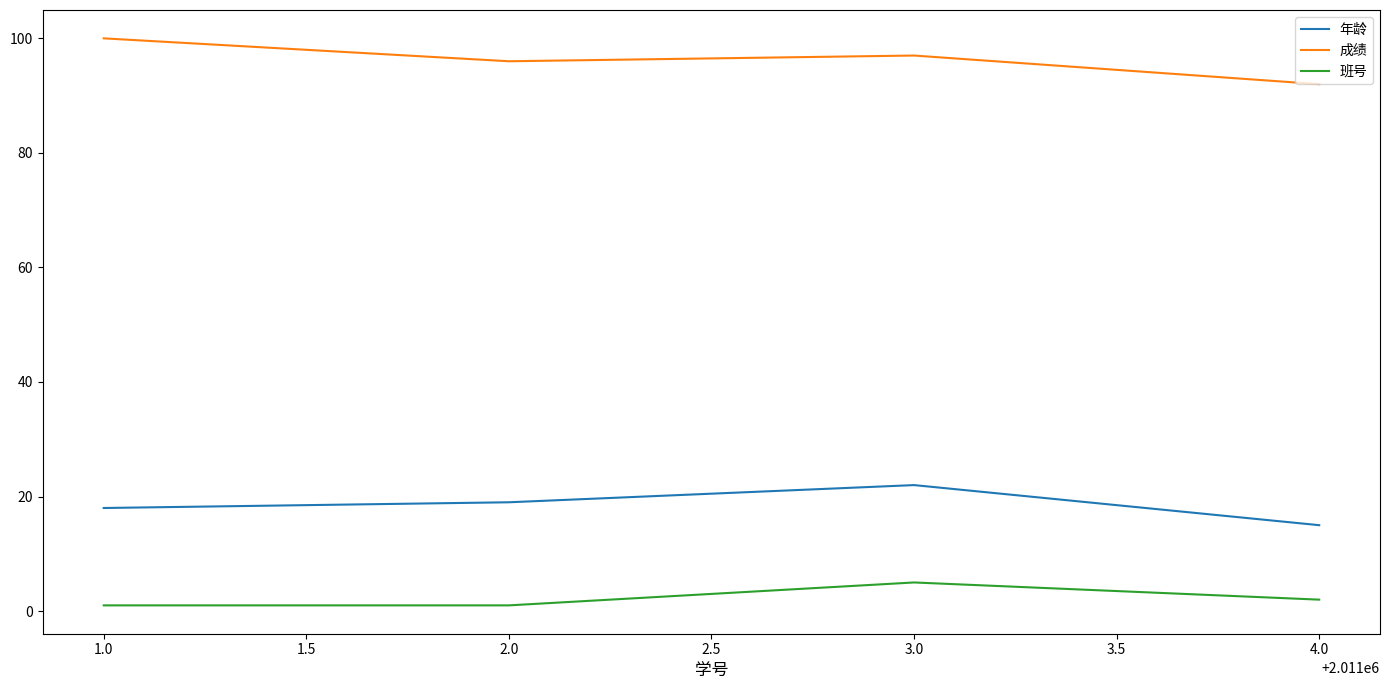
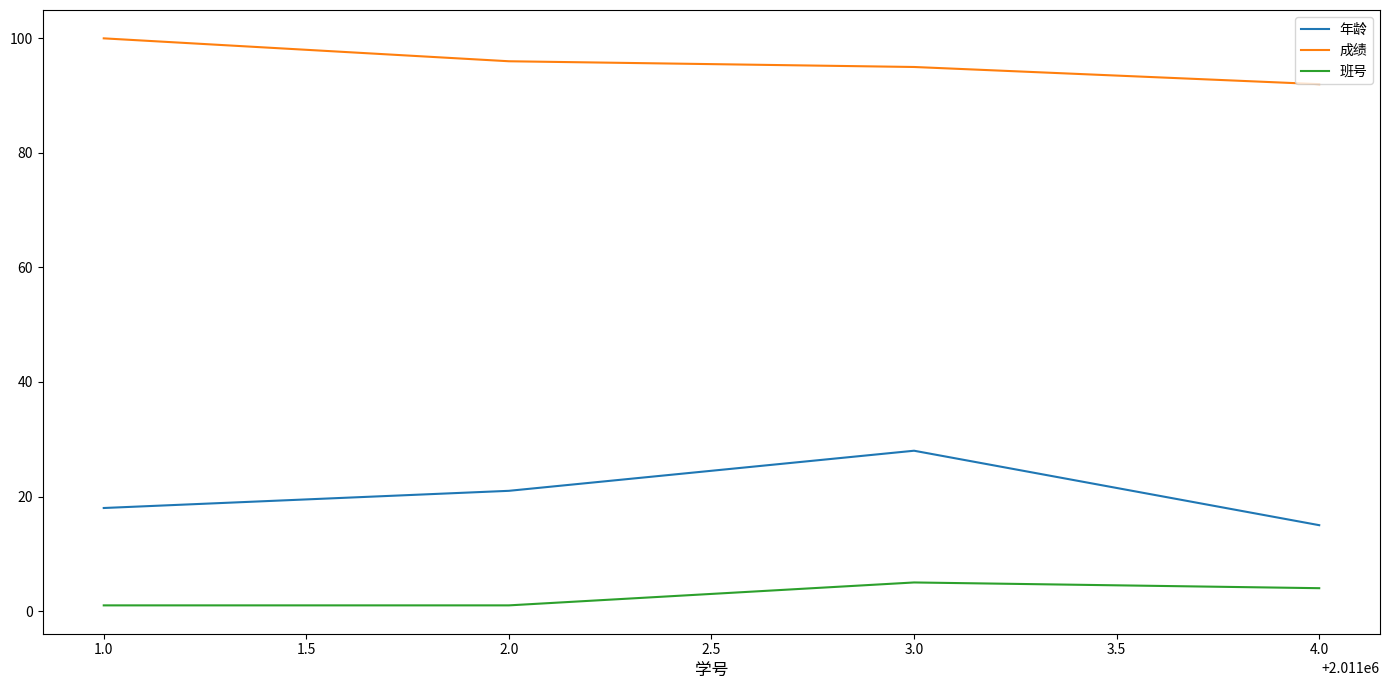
年龄, 2.0: 19 -> 21
年龄, 3.0: 22 -> 28
成绩, 3.0: 97 -> 95
班号, 4.0: 2 -> 4
